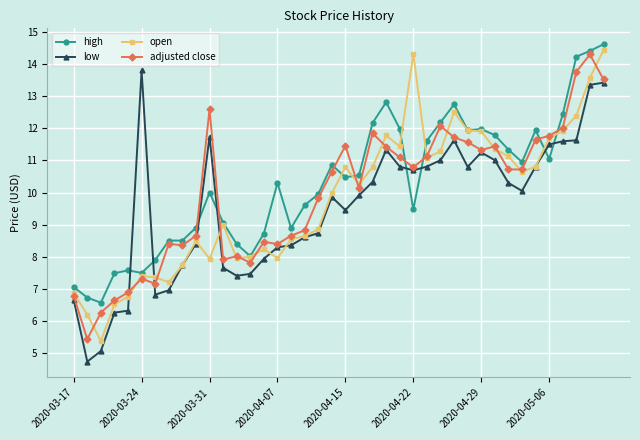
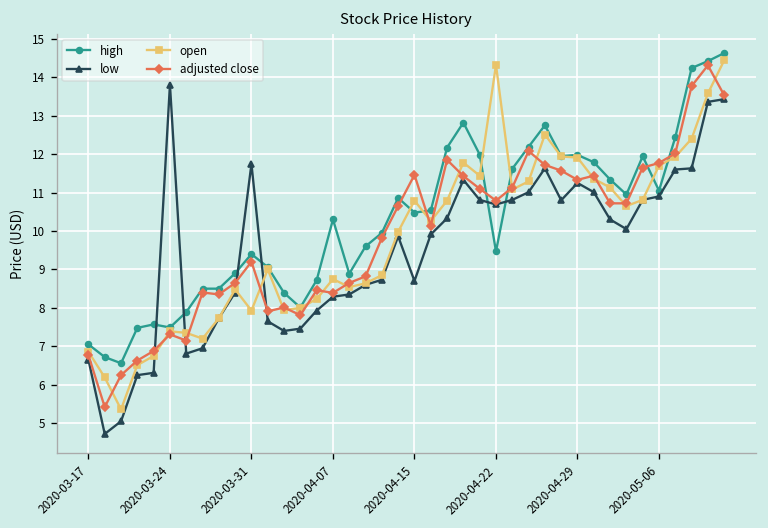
high, 2020-03-31: 10.0 -> 9.4
adjusted close, 2020-03-31: 12.6 -> 9.2
open, 2020-04-07: 8.0 -> 8.8
low, 2020-04-15: 9.5 -> 8.7
low, 2020-05-06: 11.5 -> 10.9
